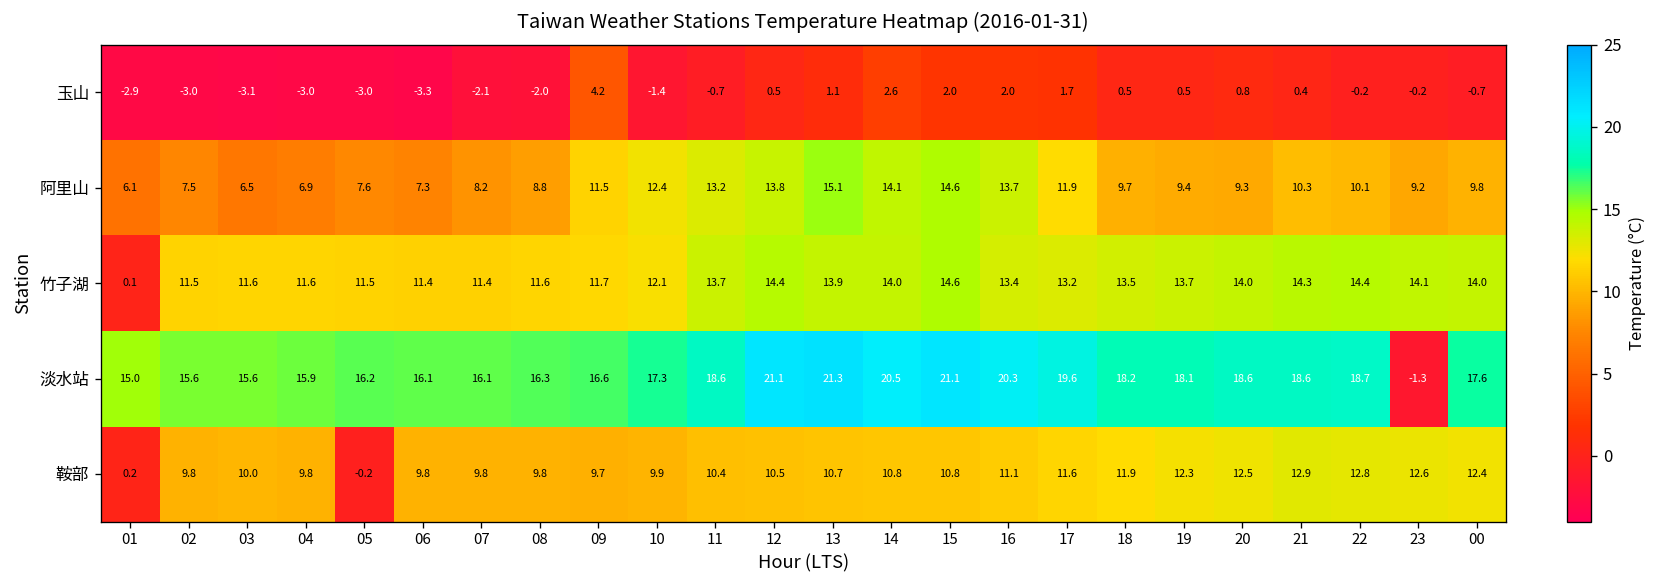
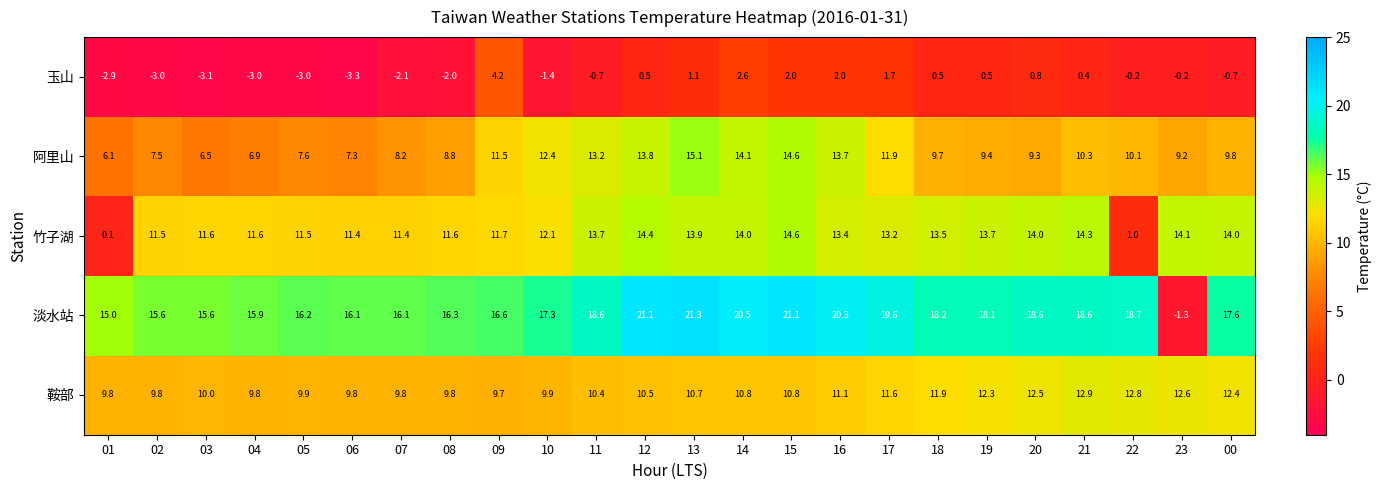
竹子湖, 22: 14.4 -> 1.0
鞍部, 01: 0.2 -> 9.8
鞍部, 05: -0.2 -> 9.9
